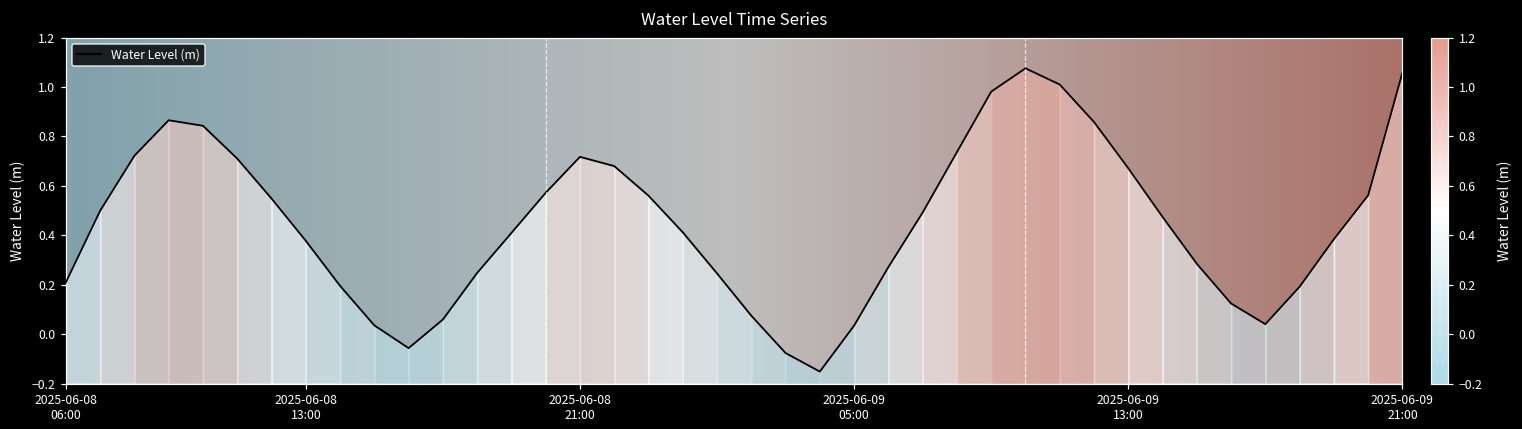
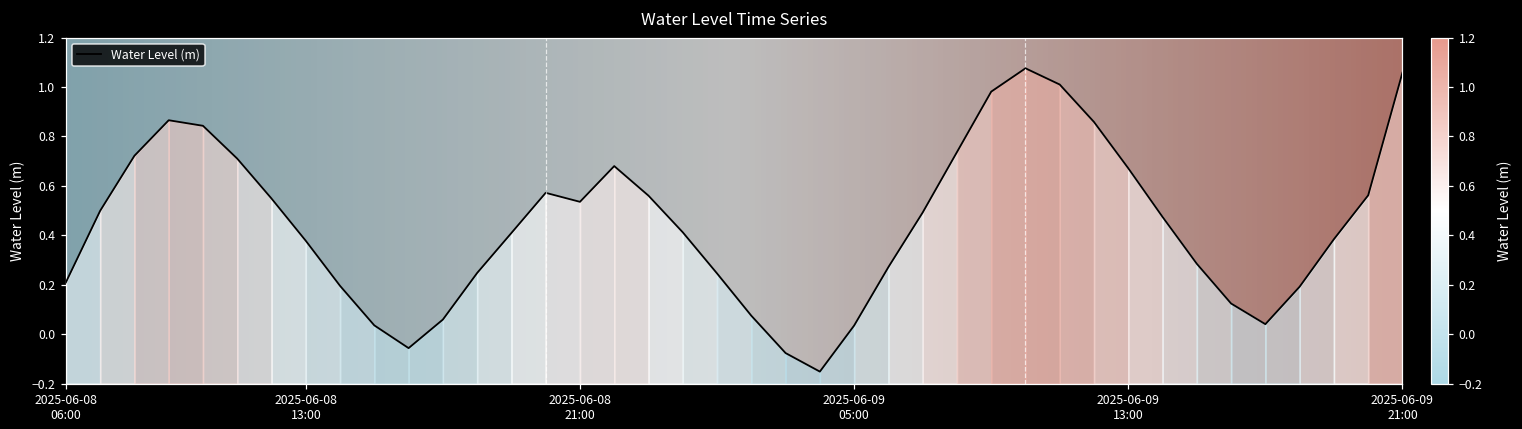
Water Level (m), 2025-06-08 21:00: 0.72 -> 0.54
